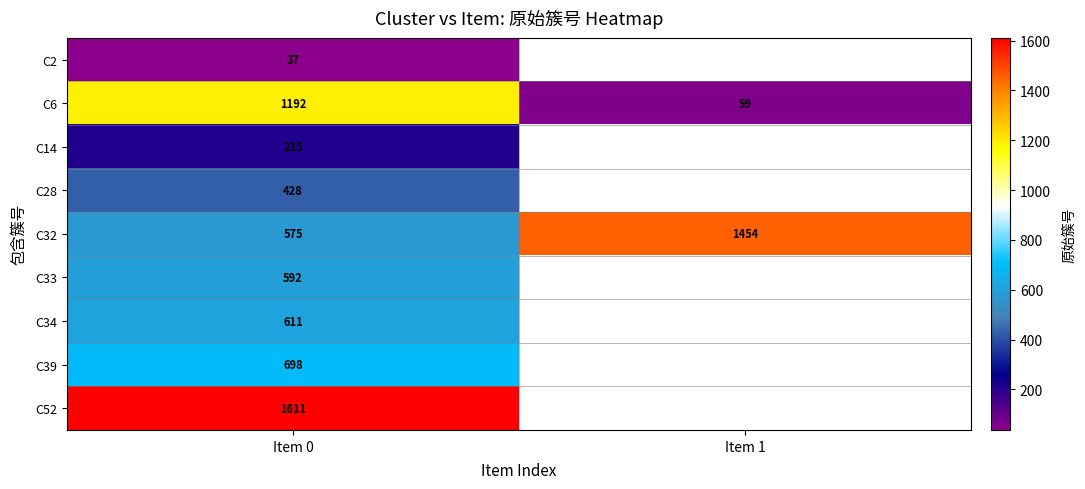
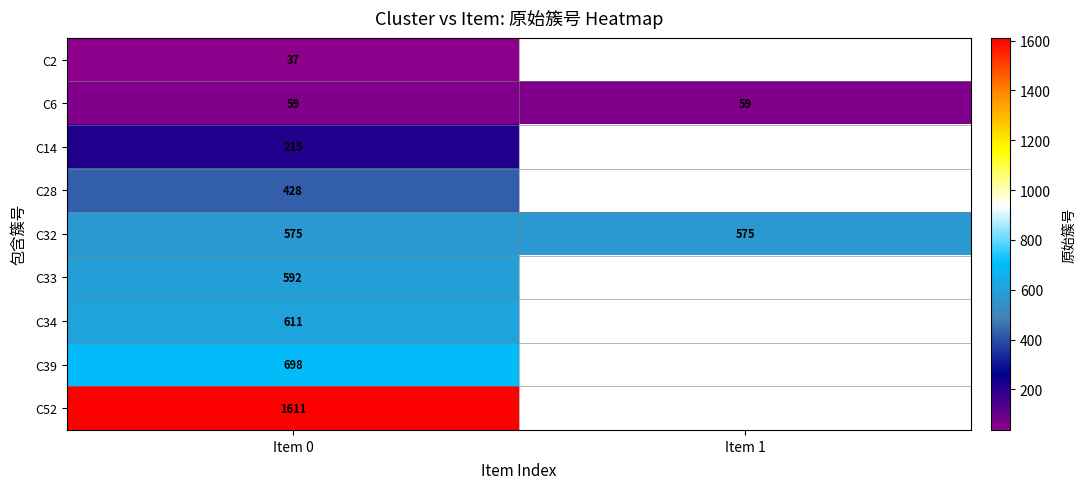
C6, Item 0: 1192 -> 59
C32, Item 1: 1454 -> 575
